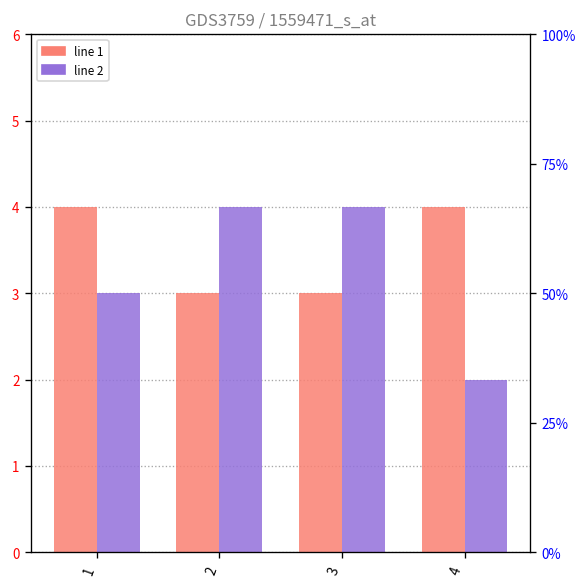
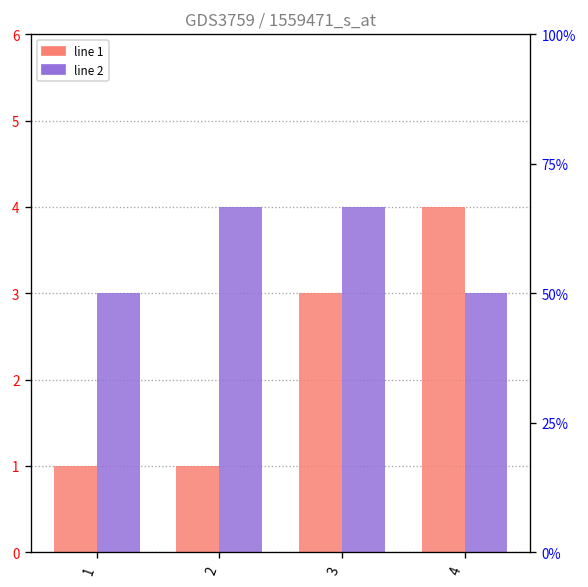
line 1, 1: 4 -> 1
line 1, 2: 3 -> 1
line 2, 4: 2 -> 3
